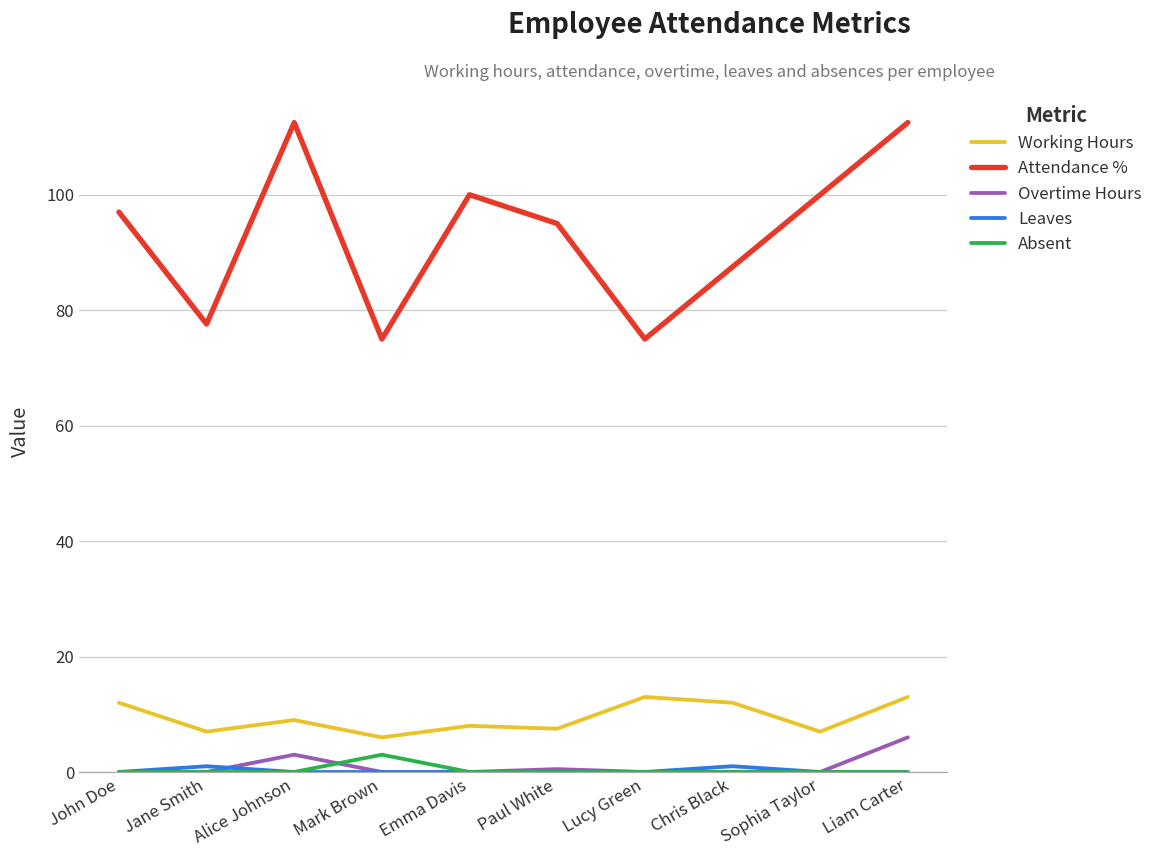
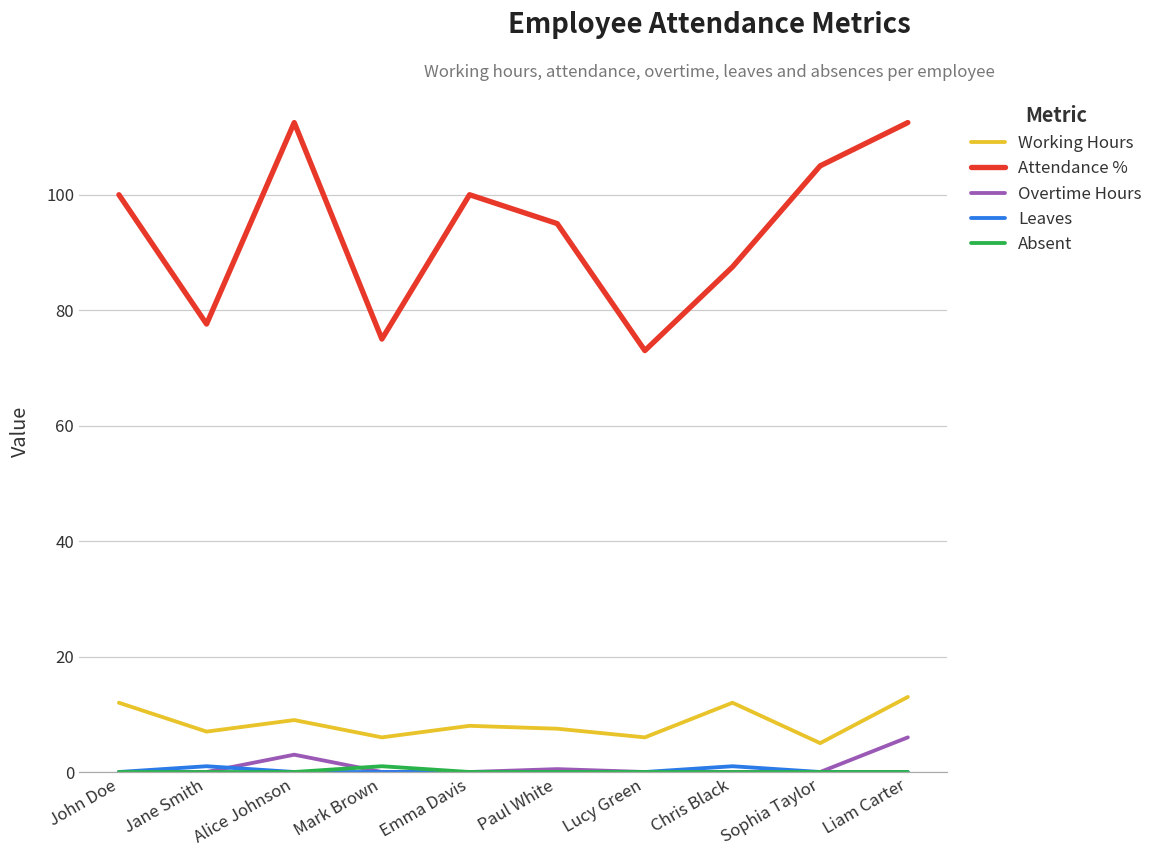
Attendance %, John Doe: 97 -> 100
Absent, Mark Brown: 3 -> 1
Working Hours, Lucy Green: 13 -> 6
Attendance %, Lucy Green: 75 -> 73
Working Hours, Sophia Taylor: 7 -> 5
Attendance %, Sophia Taylor: 100 -> 105
